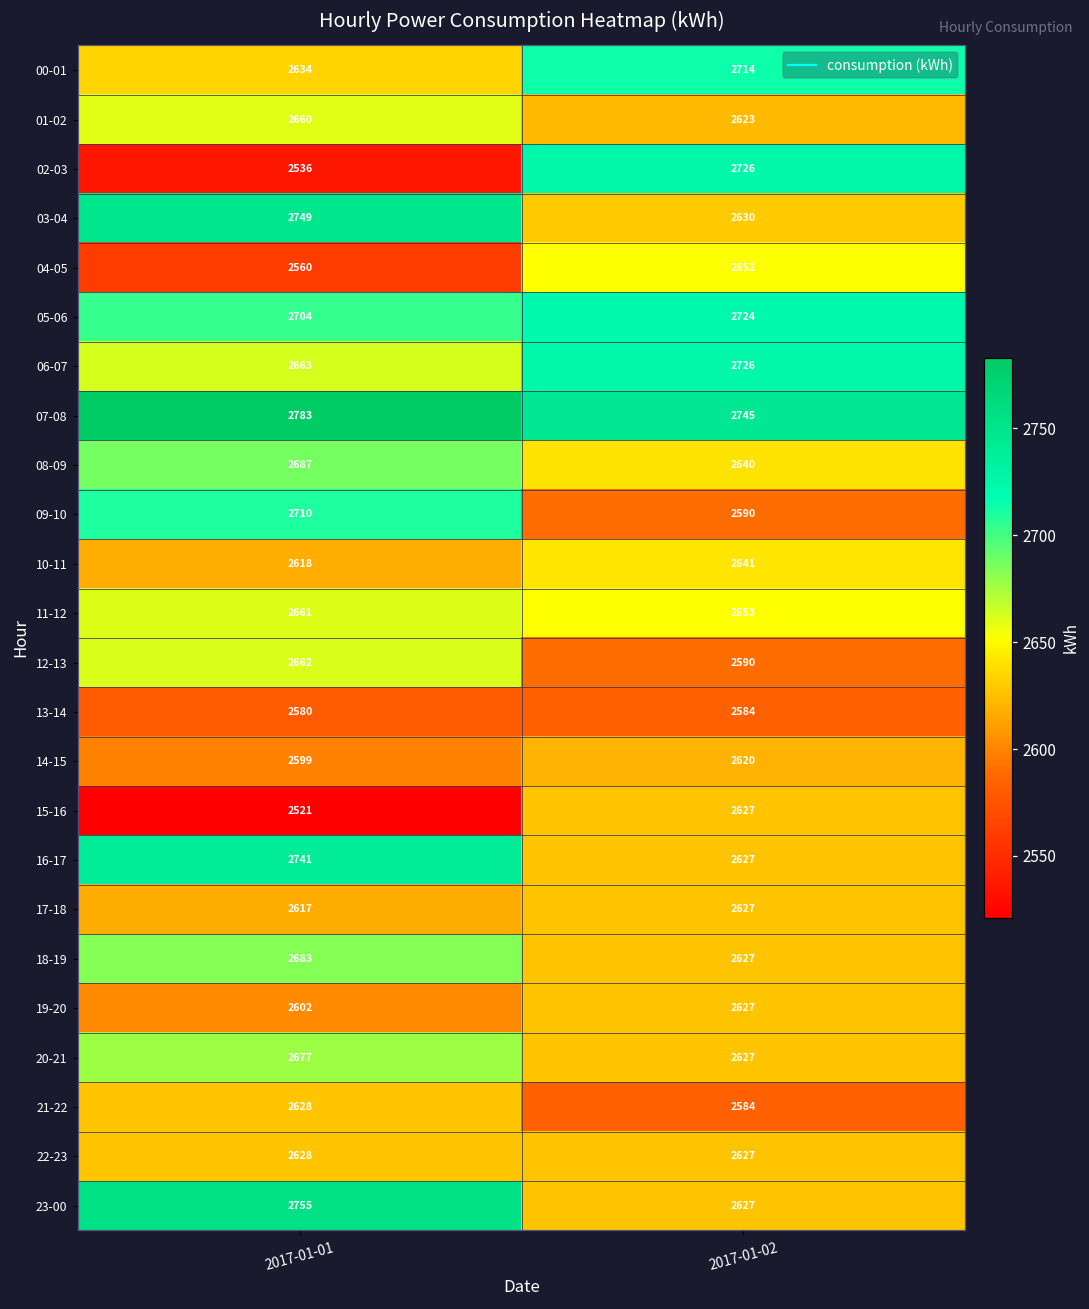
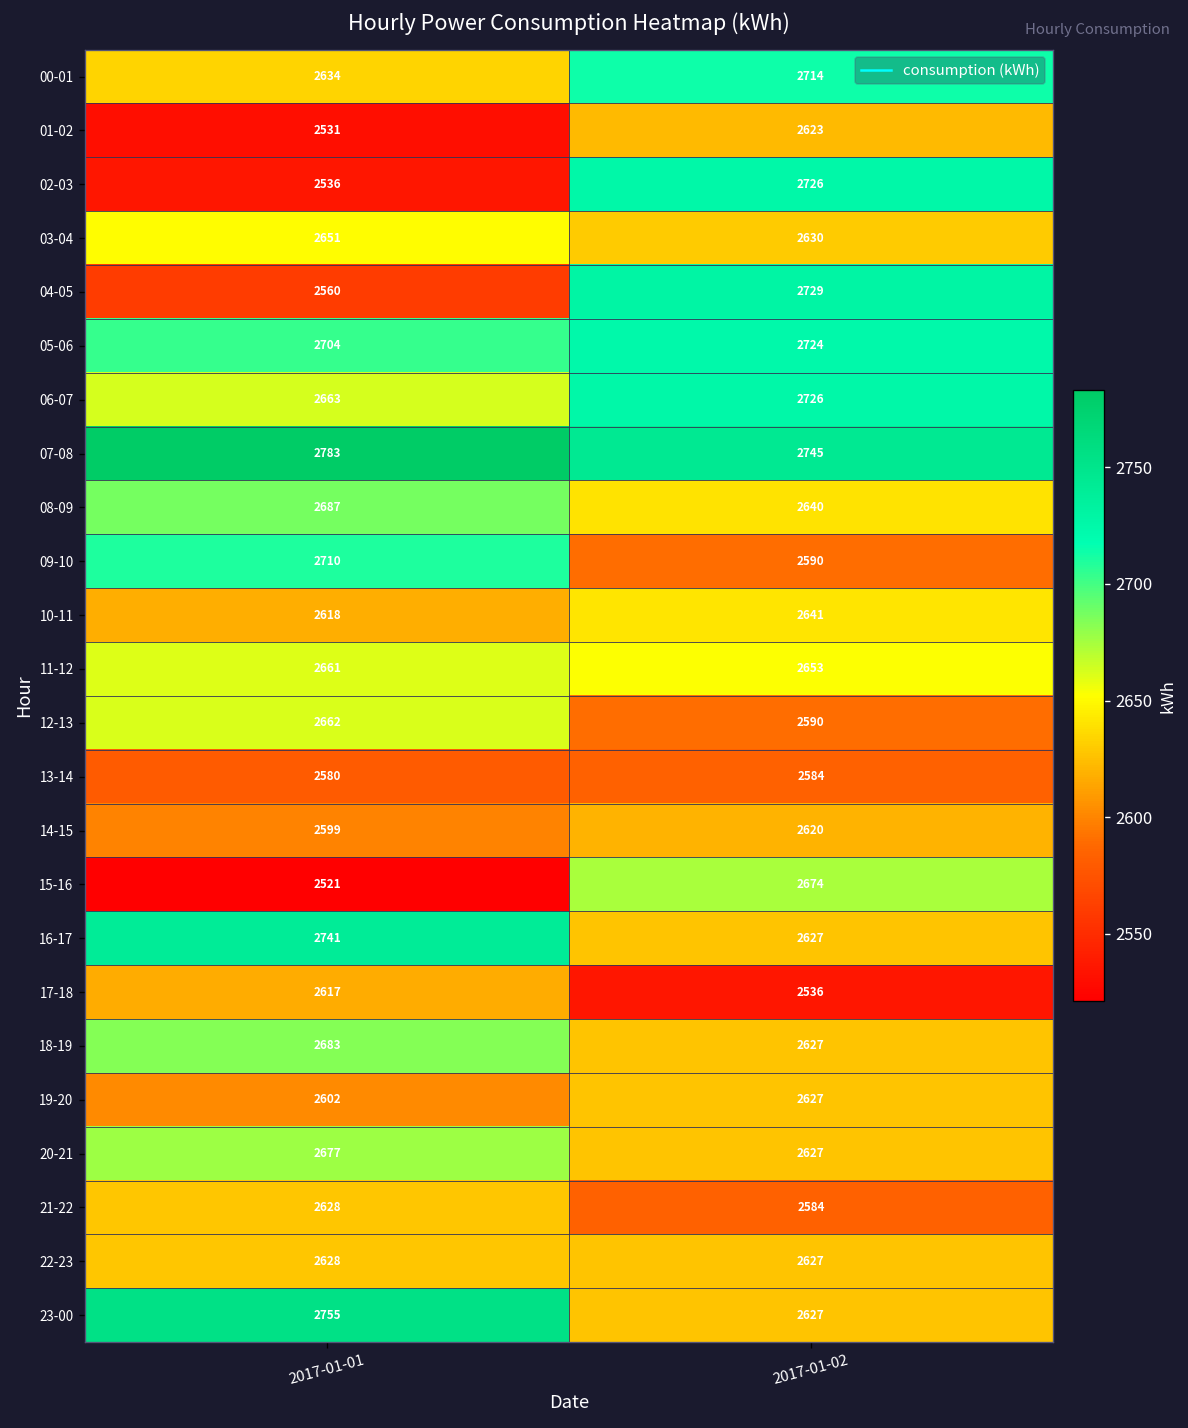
01-02, 2017-01-01: 2660 -> 2531
03-04, 2017-01-01: 2749 -> 2651
04-05, 2017-01-02: 2652 -> 2729
15-16, 2017-01-02: 2627 -> 2674
17-18, 2017-01-02: 2627 -> 2536
